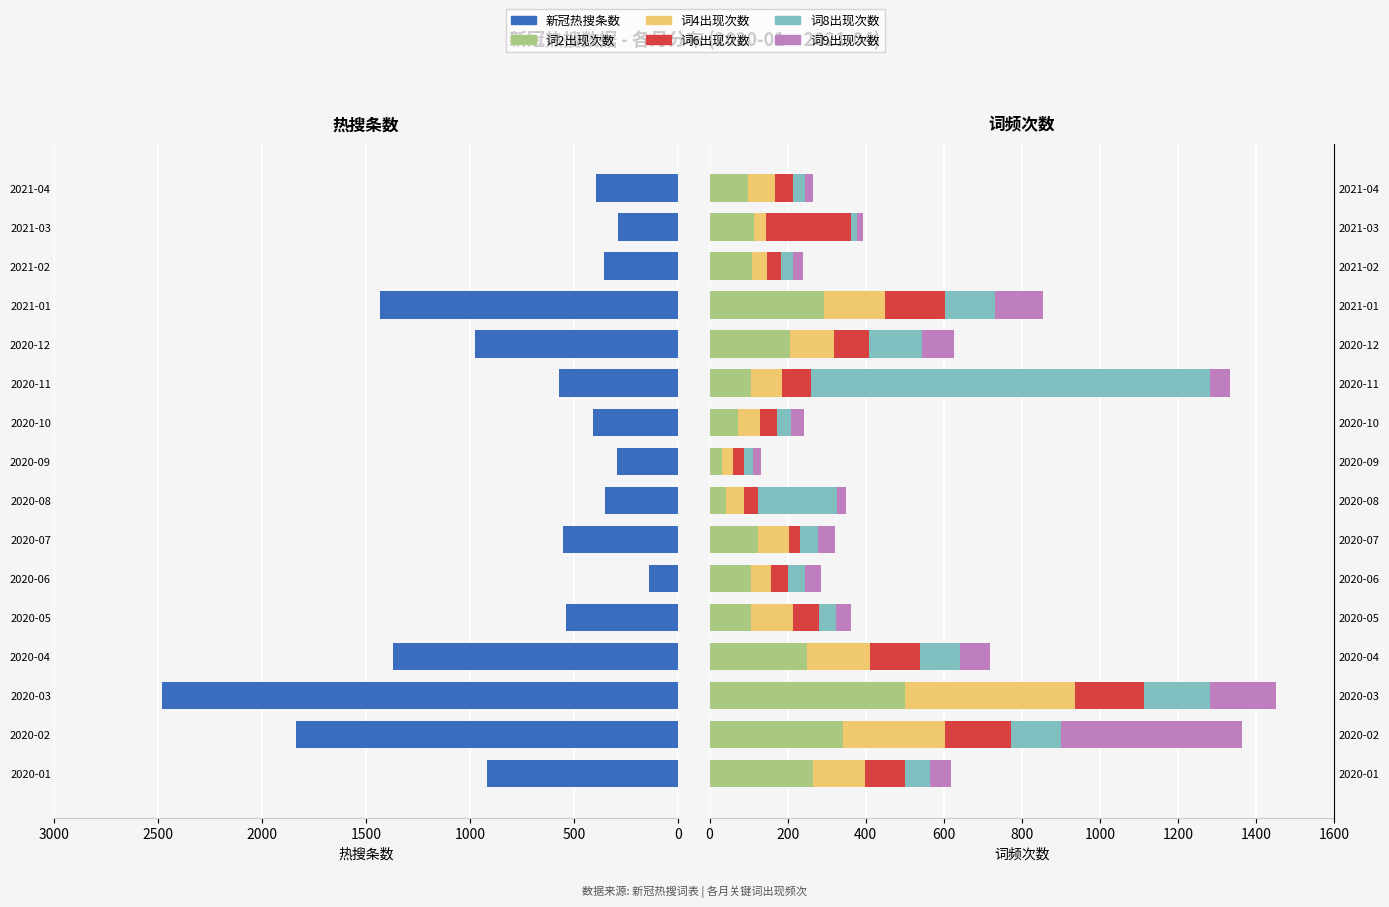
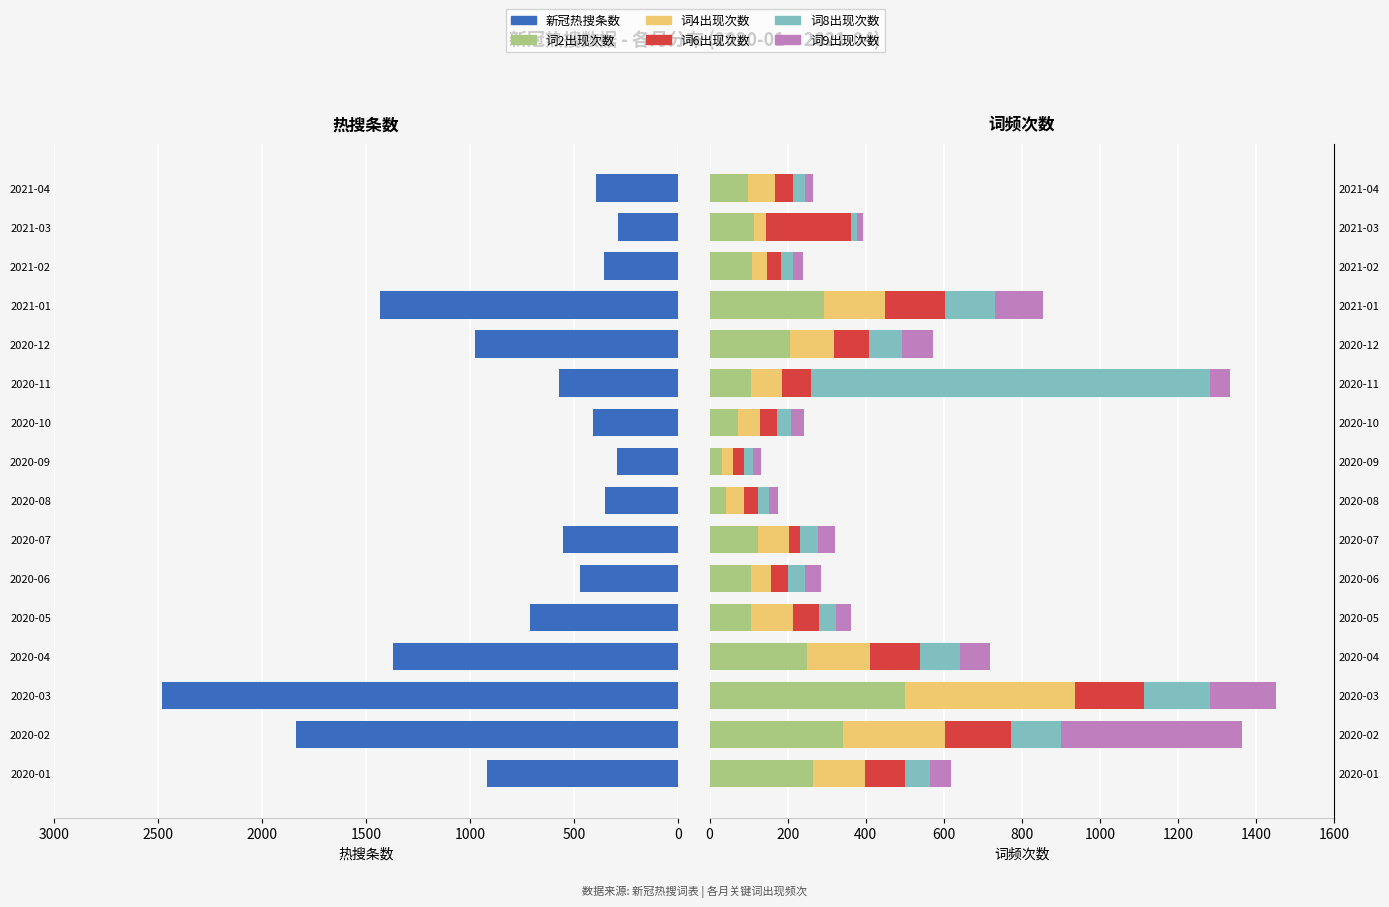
热搜条数, 2020-06: 140 -> 470
热搜条数, 2020-05: 540 -> 710
词频次数, 词8出现次数, 2020-12: 140 -> 80
词频次数, 词8出现次数, 2020-08: 200 -> 30
